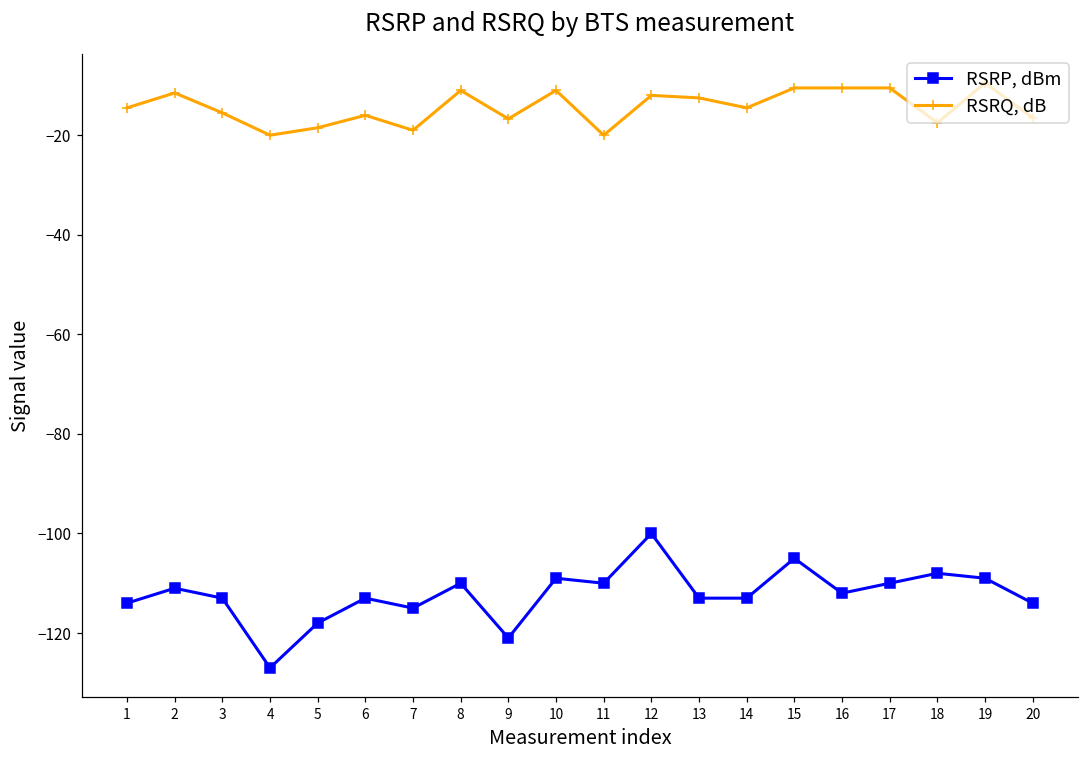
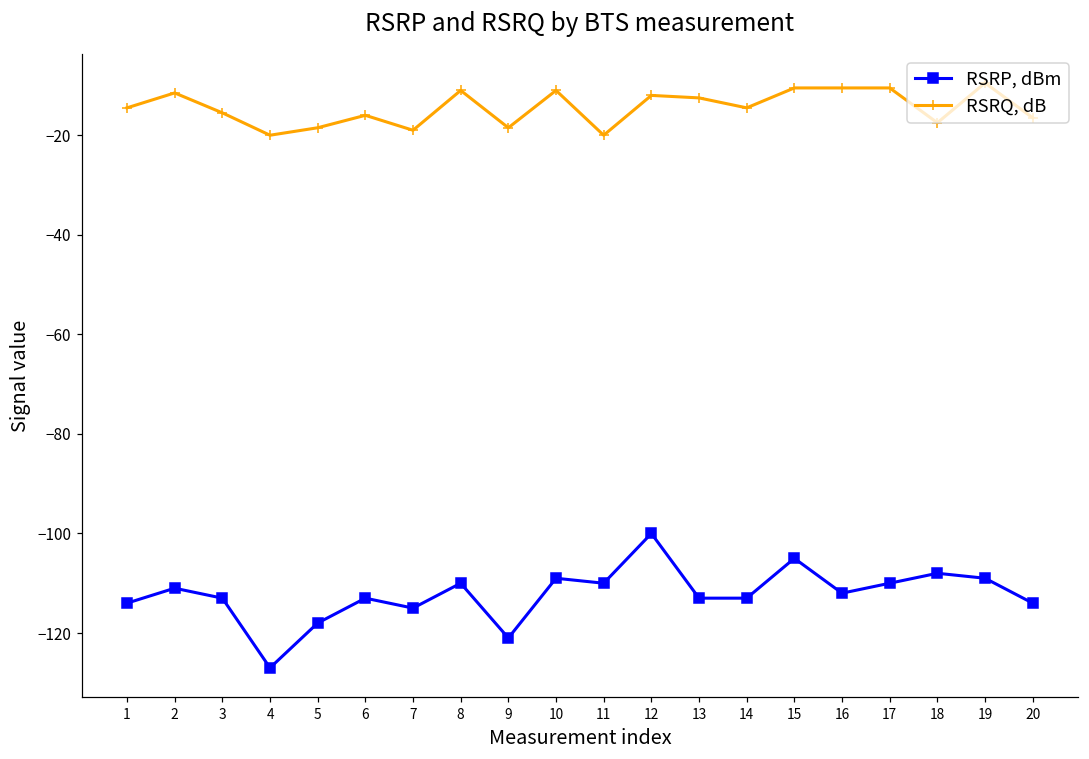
RSRQ, dB, 9: -17 -> -19
